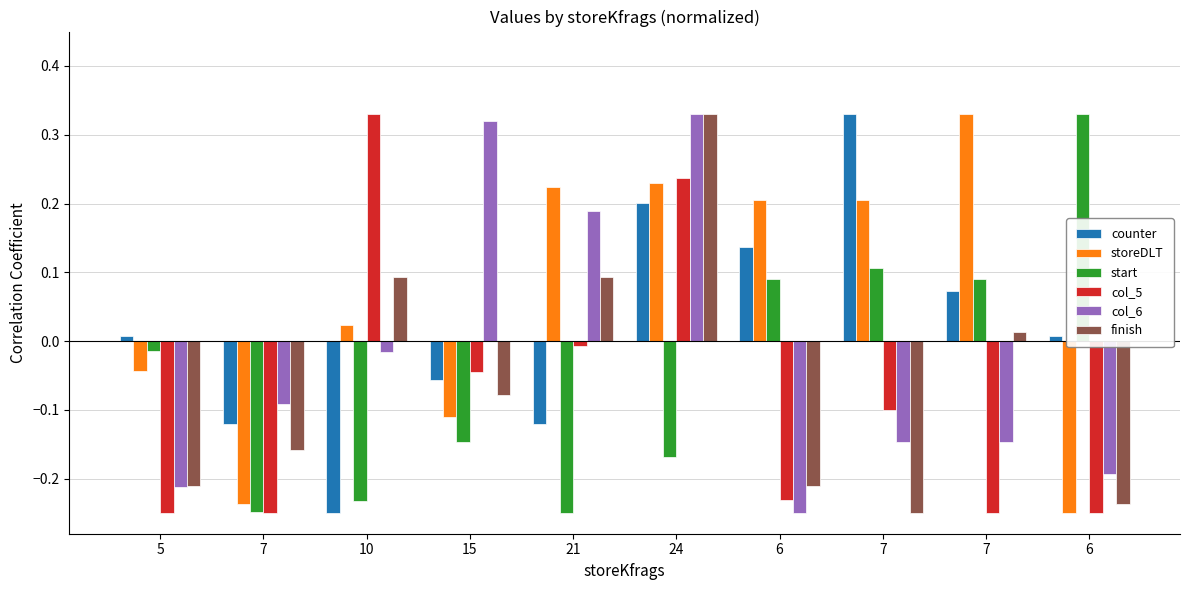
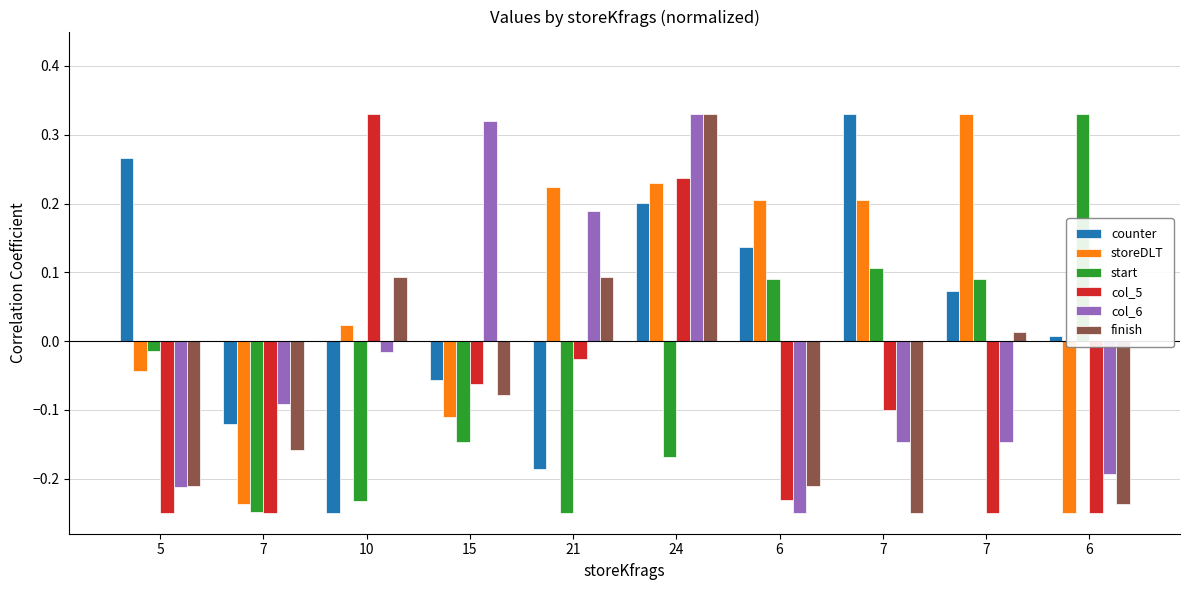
counter, 5: 0.01 -> 0.27
col_5, 15: -0.04 -> -0.06
counter, 21: -0.12 -> -0.19
col_5, 21: -0.01 -> -0.03
